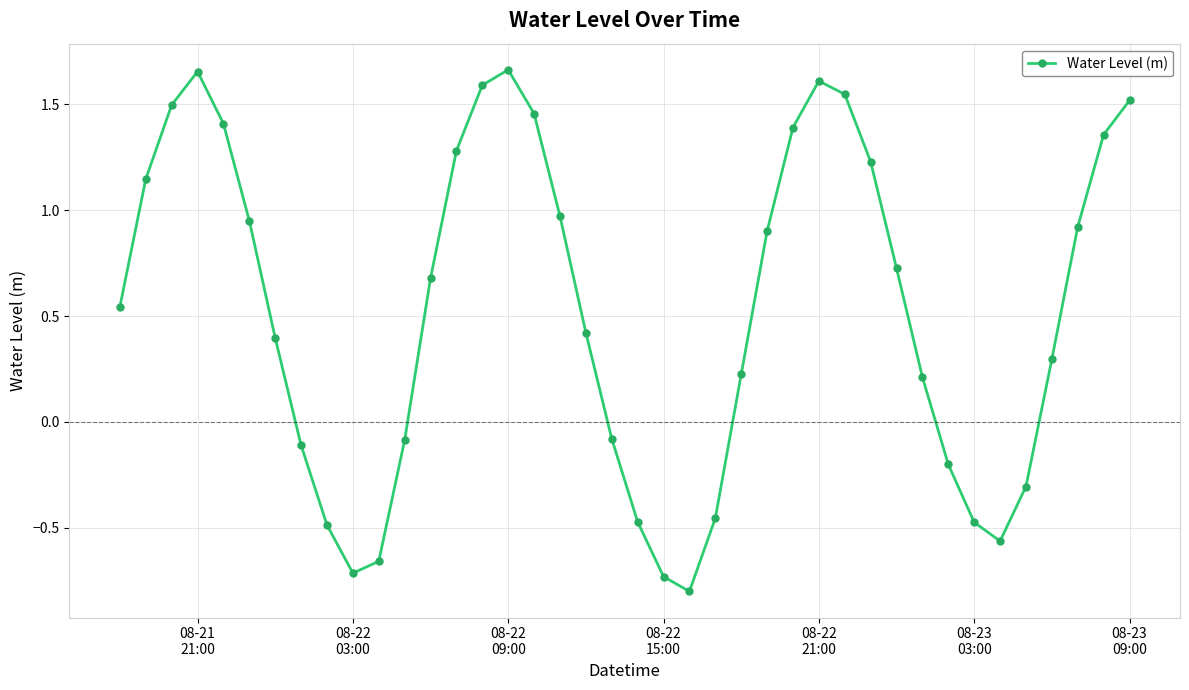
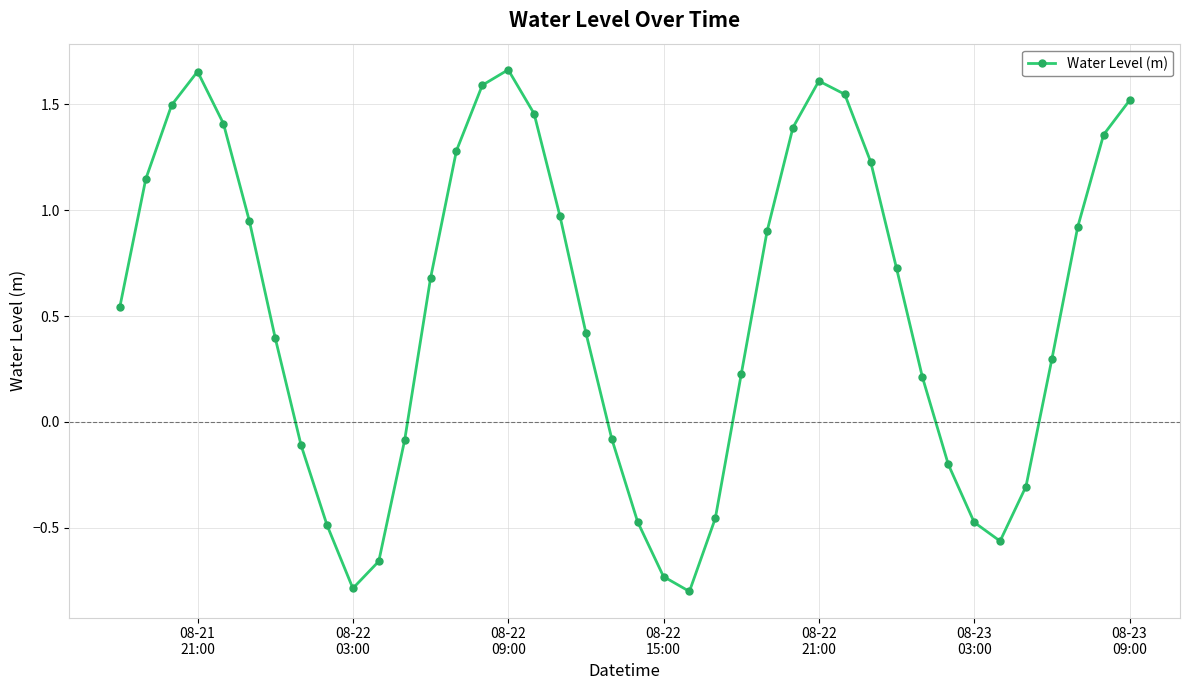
08-22 03:00: -0.71 -> -0.79
